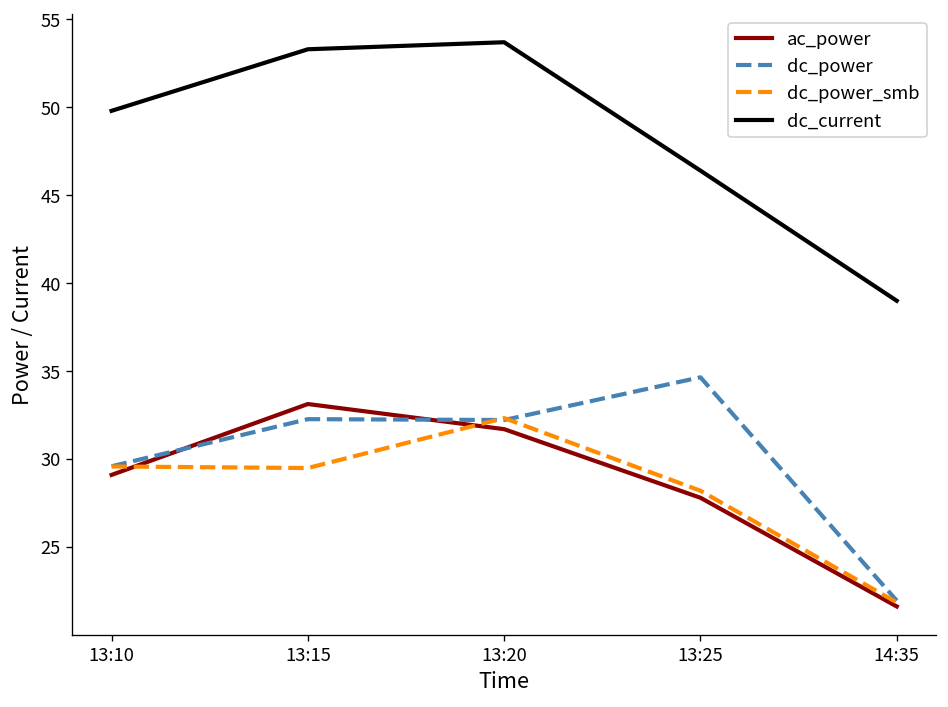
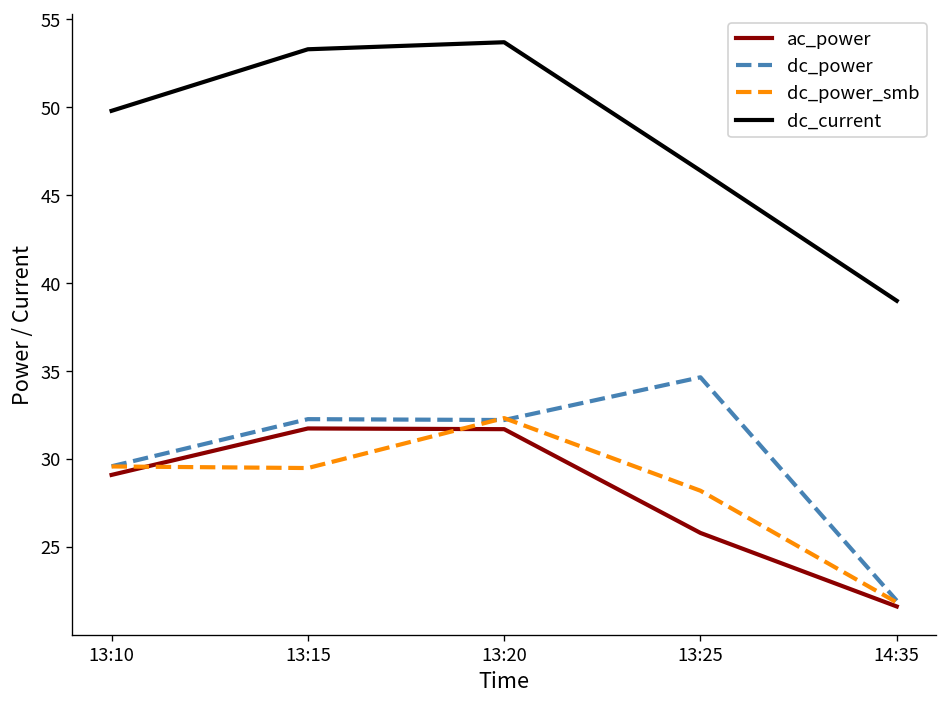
ac_power, 13:15: 33.1 -> 31.7
ac_power, 13:25: 27.8 -> 25.8
